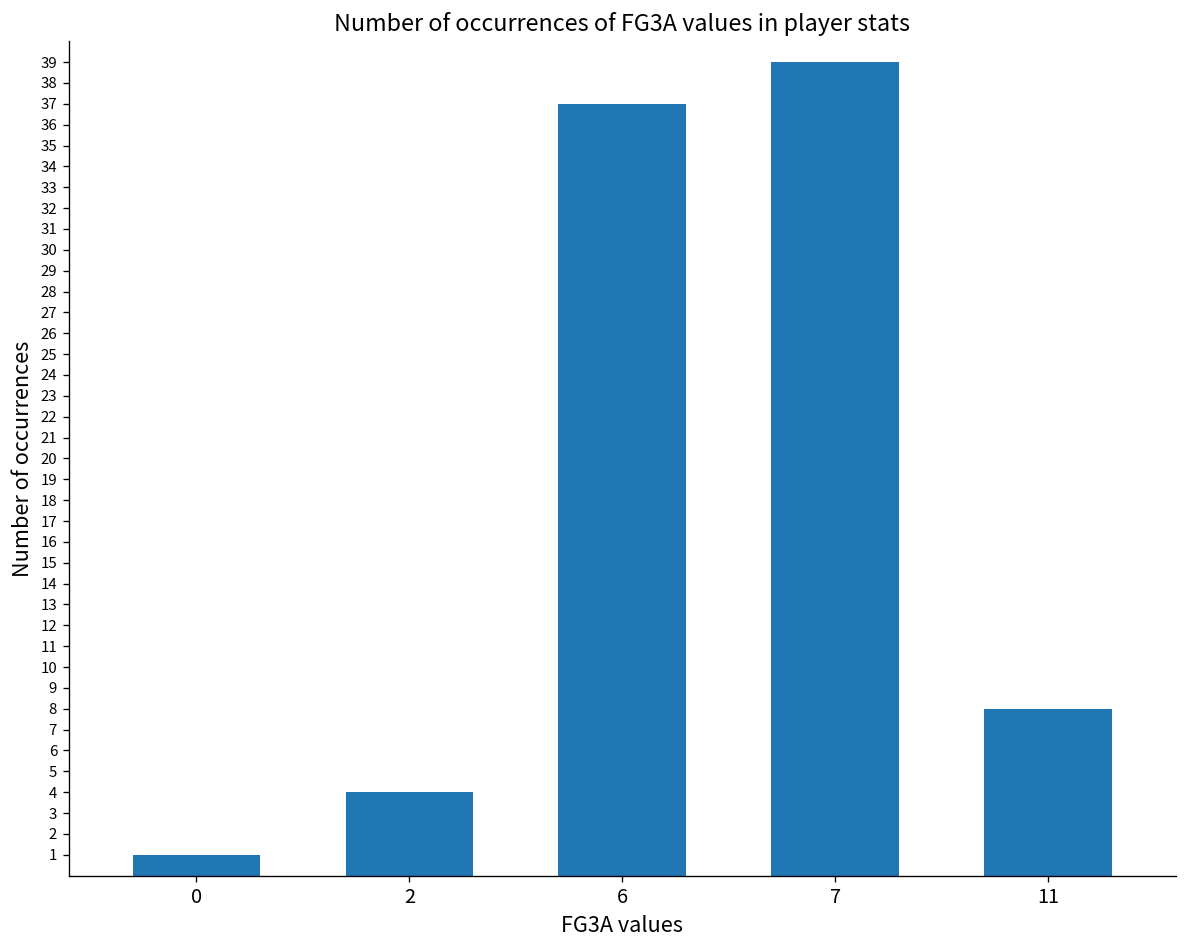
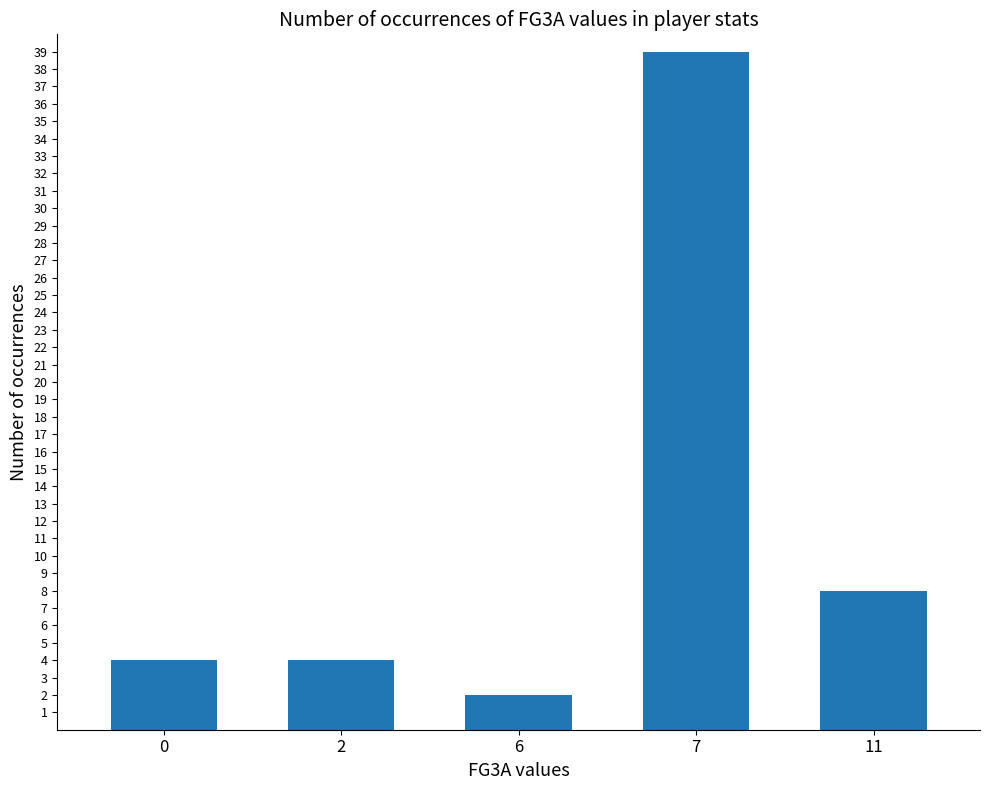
0: 1 -> 4
6: 37 -> 2
